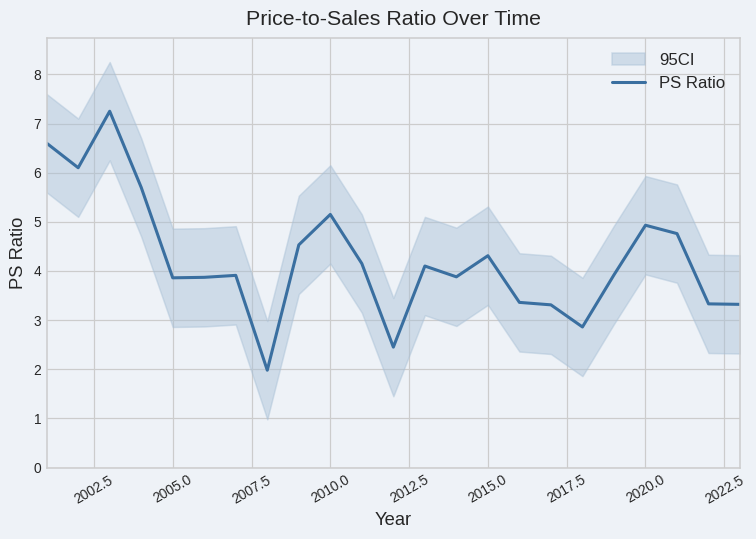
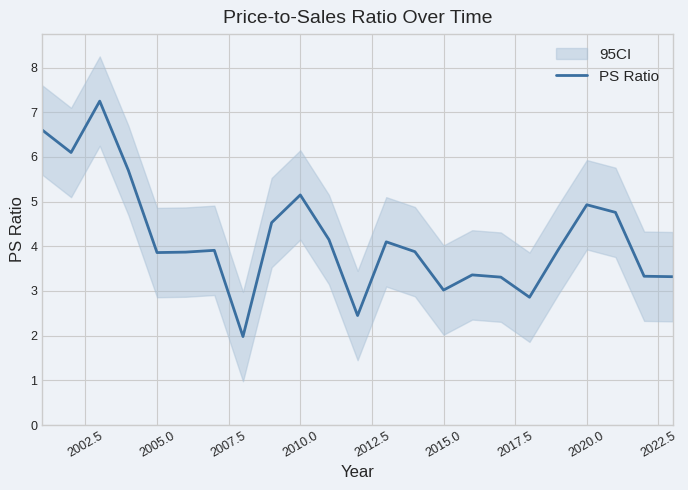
PS Ratio, 2015.0: 4.3 -> 3.0
